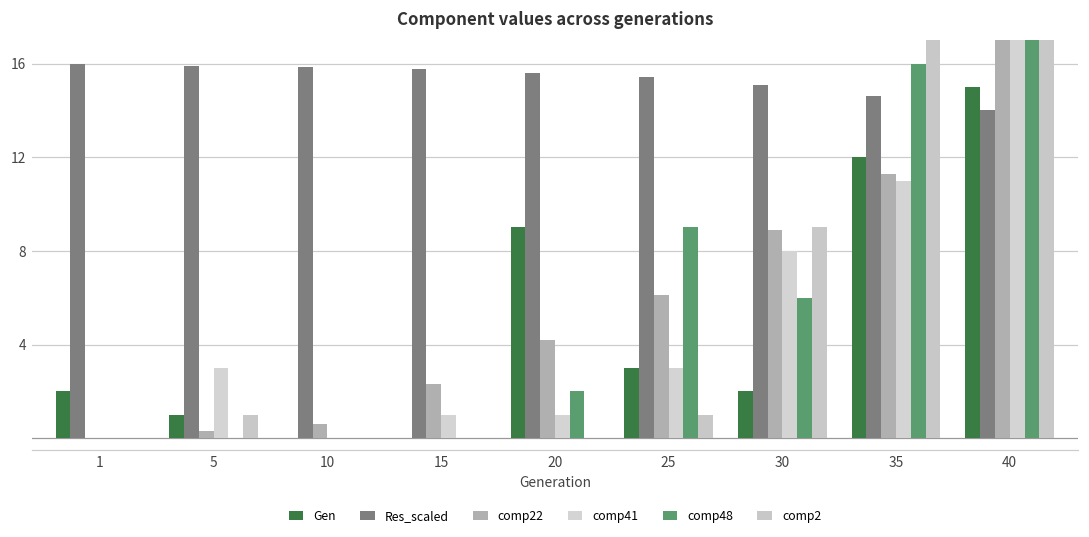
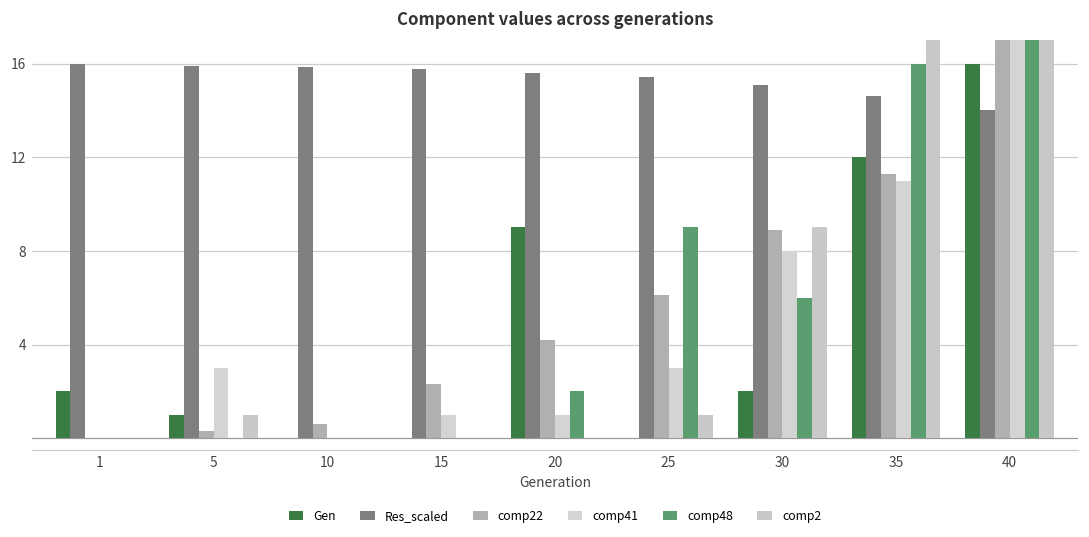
Gen, 25: 3 -> 0
Gen, 40: 15 -> 16
